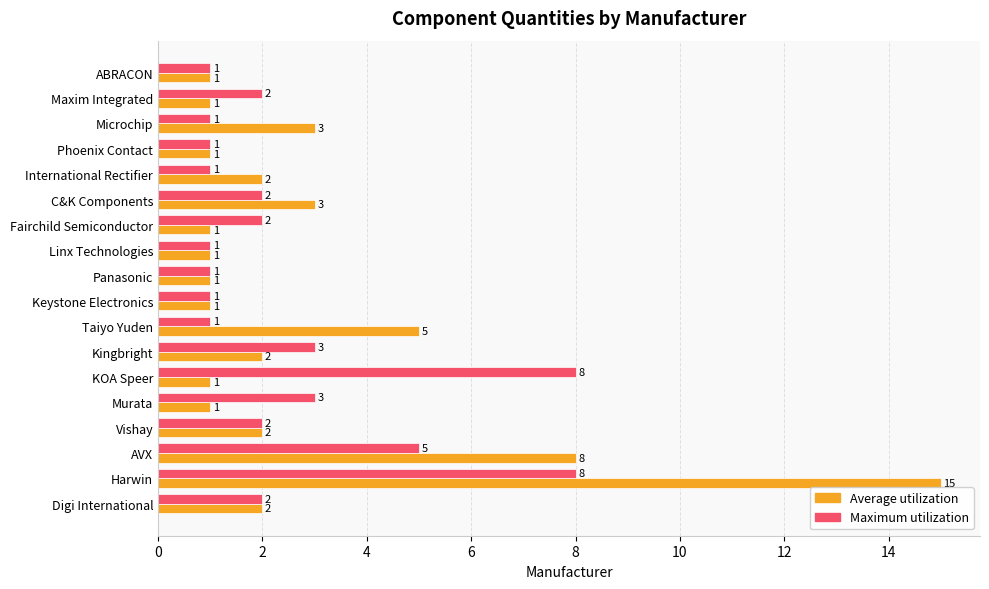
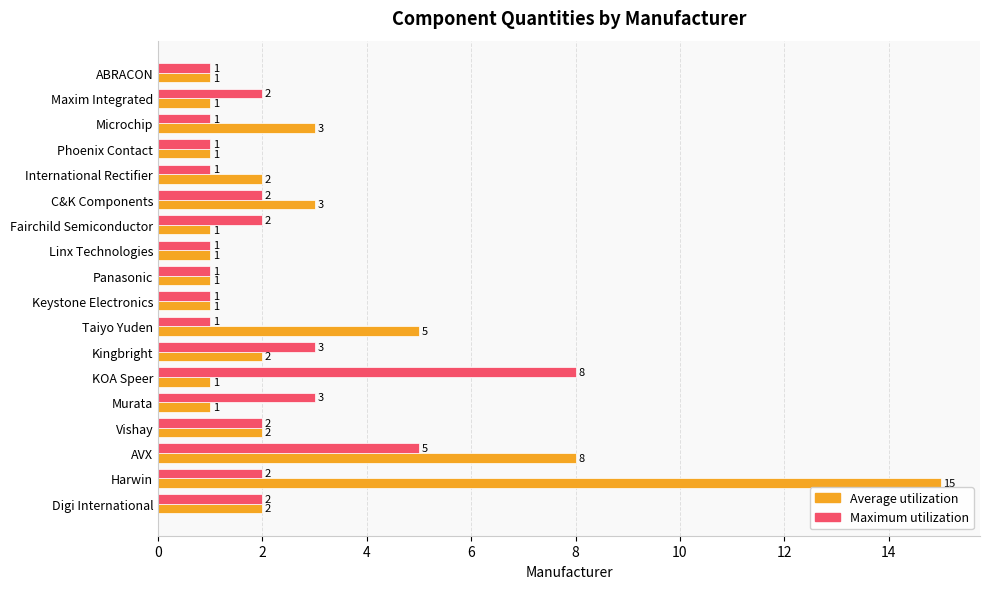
Maximum utilization, Harwin: 8 -> 2
